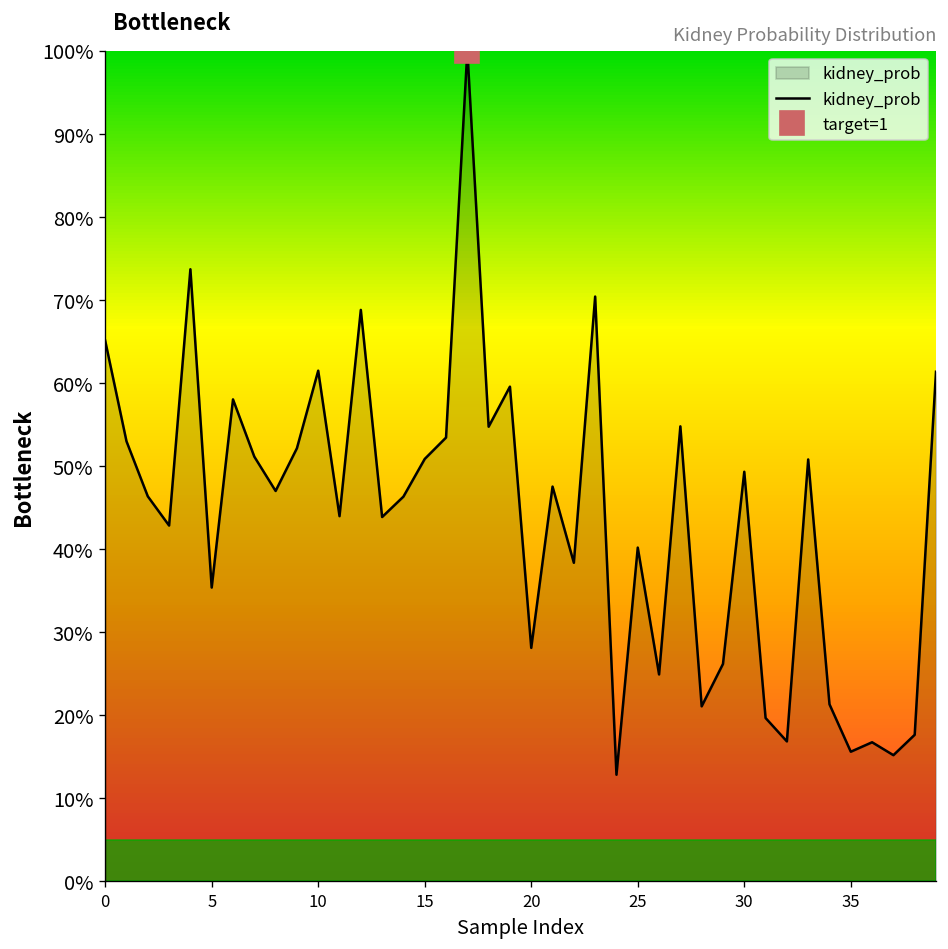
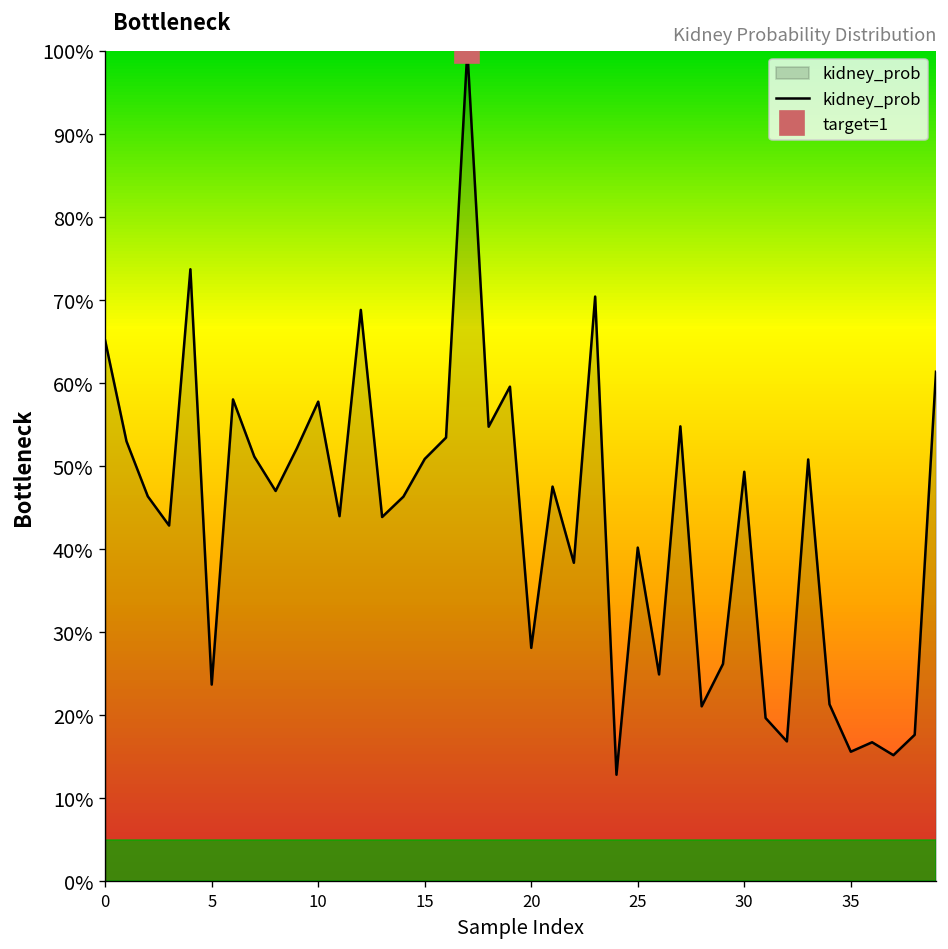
kidney_prob, 5: 35% -> 24%
kidney_prob, 10: 61% -> 58%
